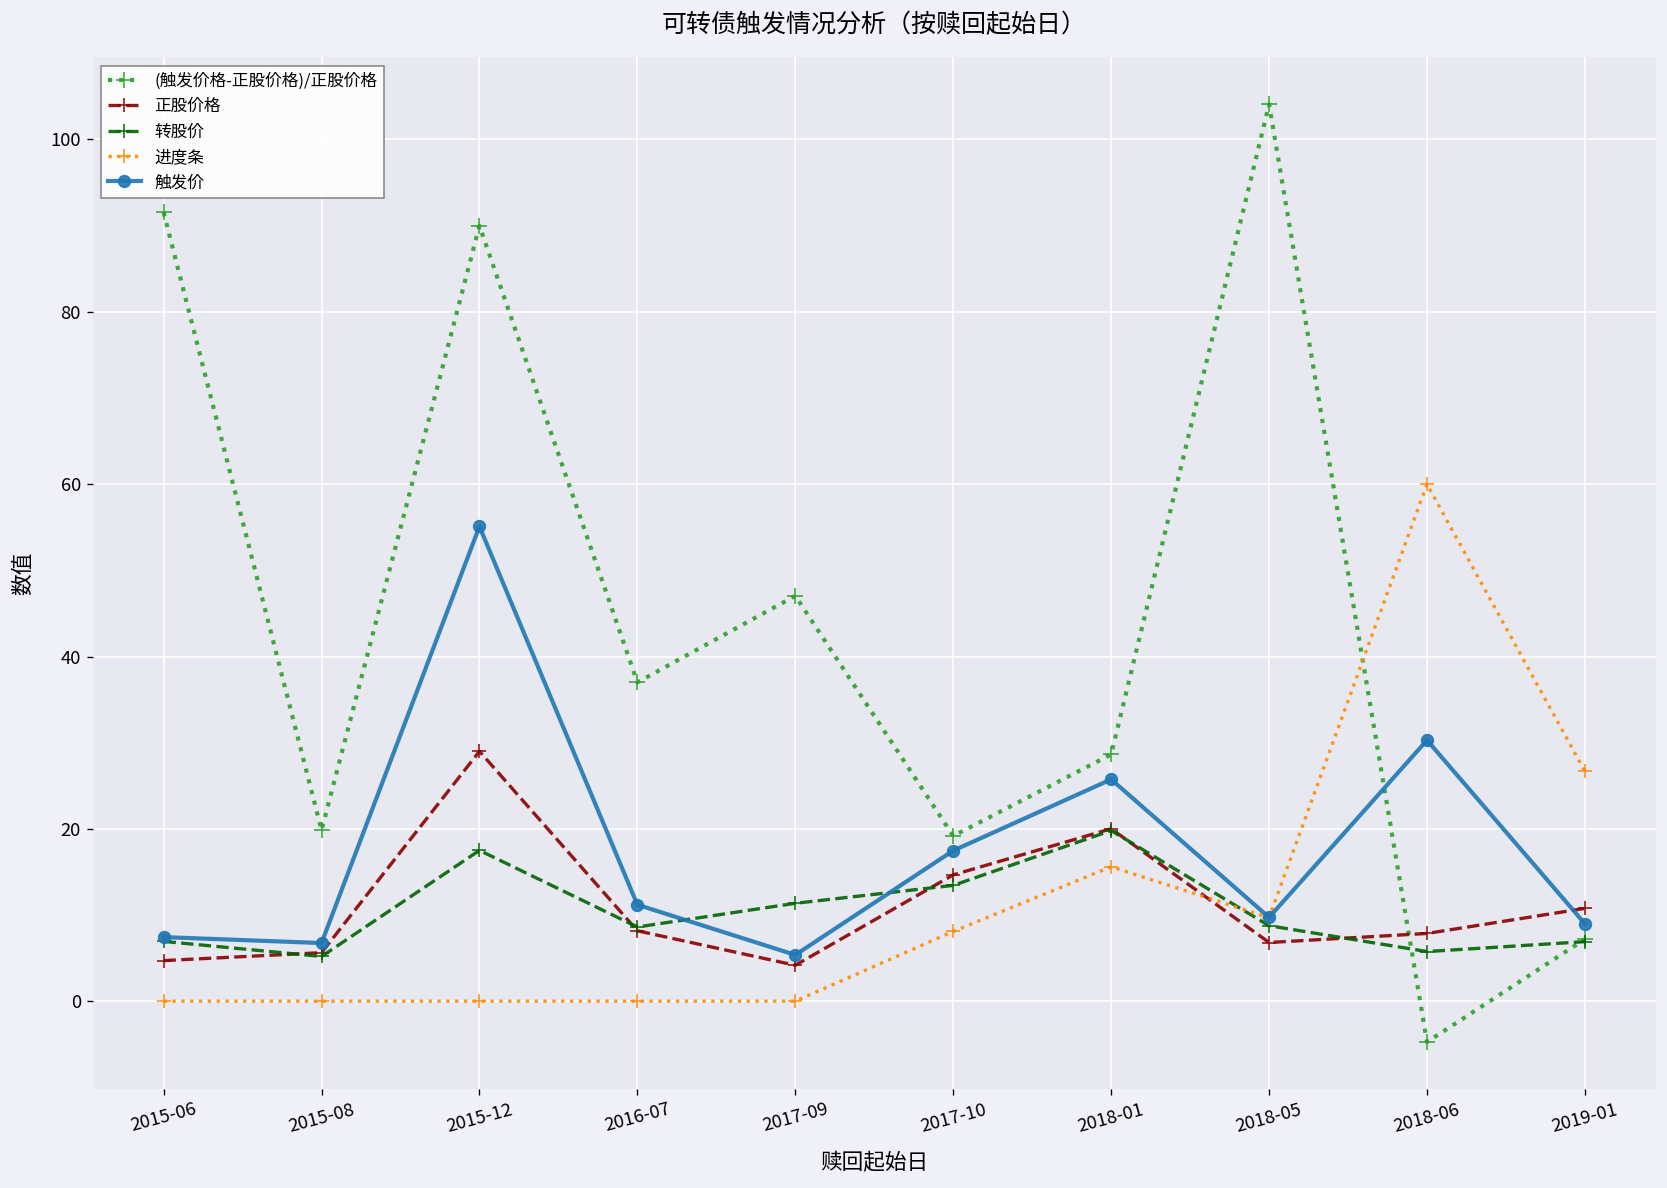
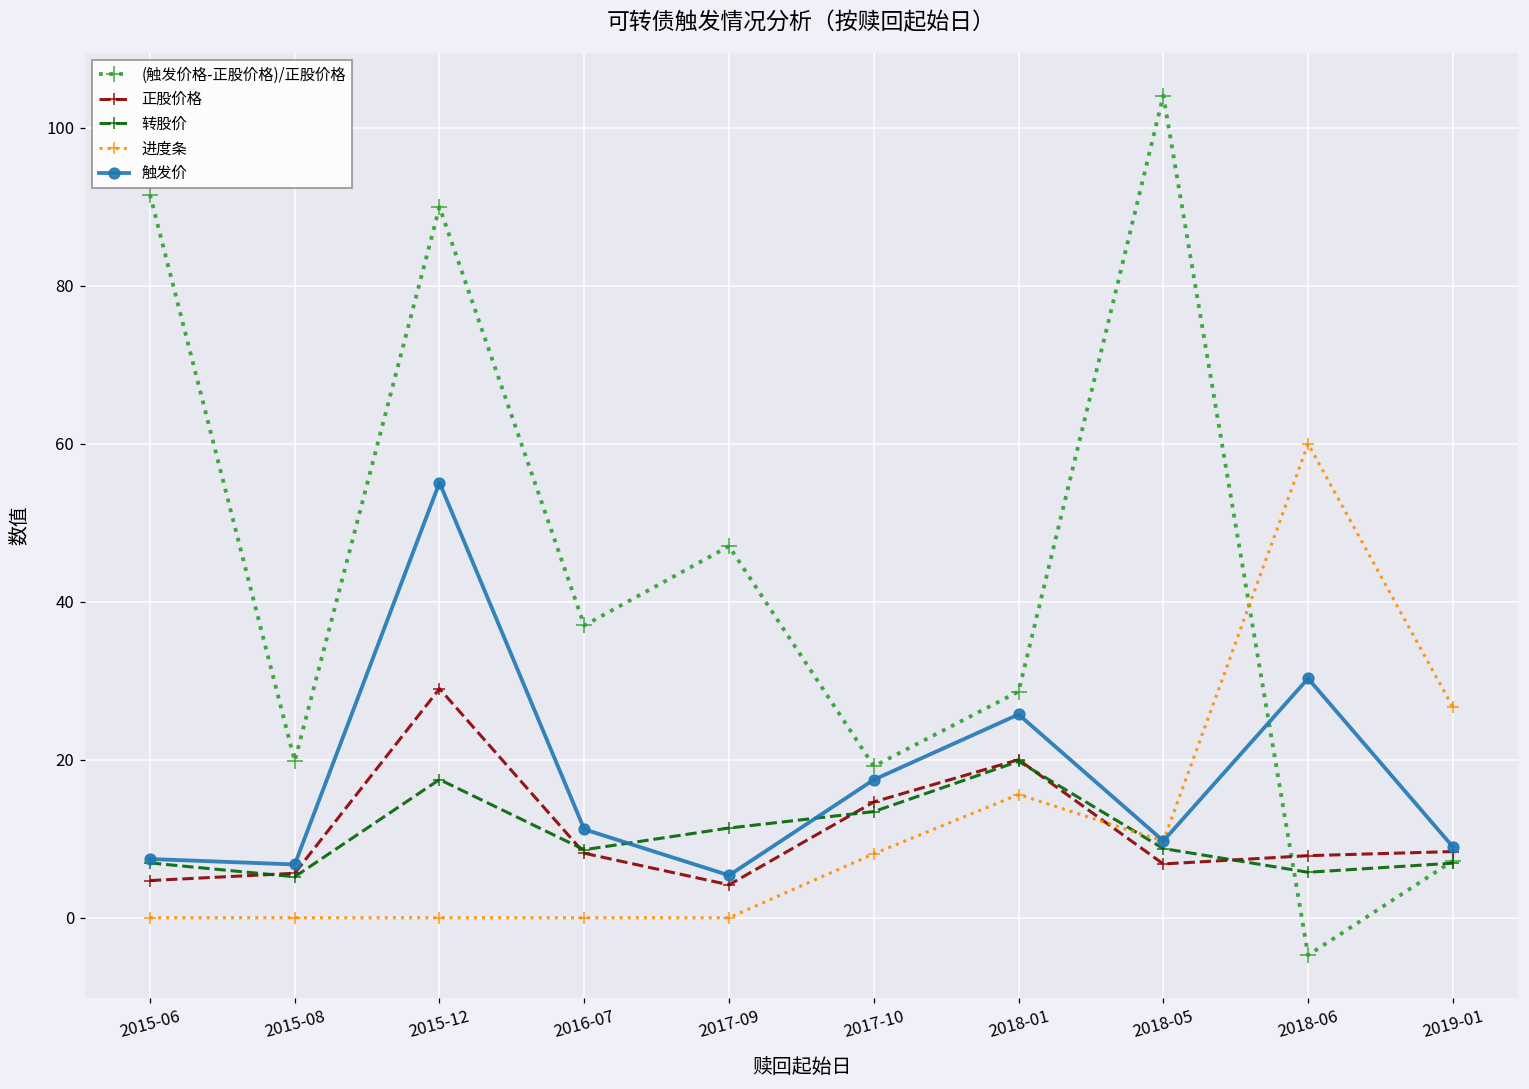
正股价格, 2019-01: 11 -> 8
